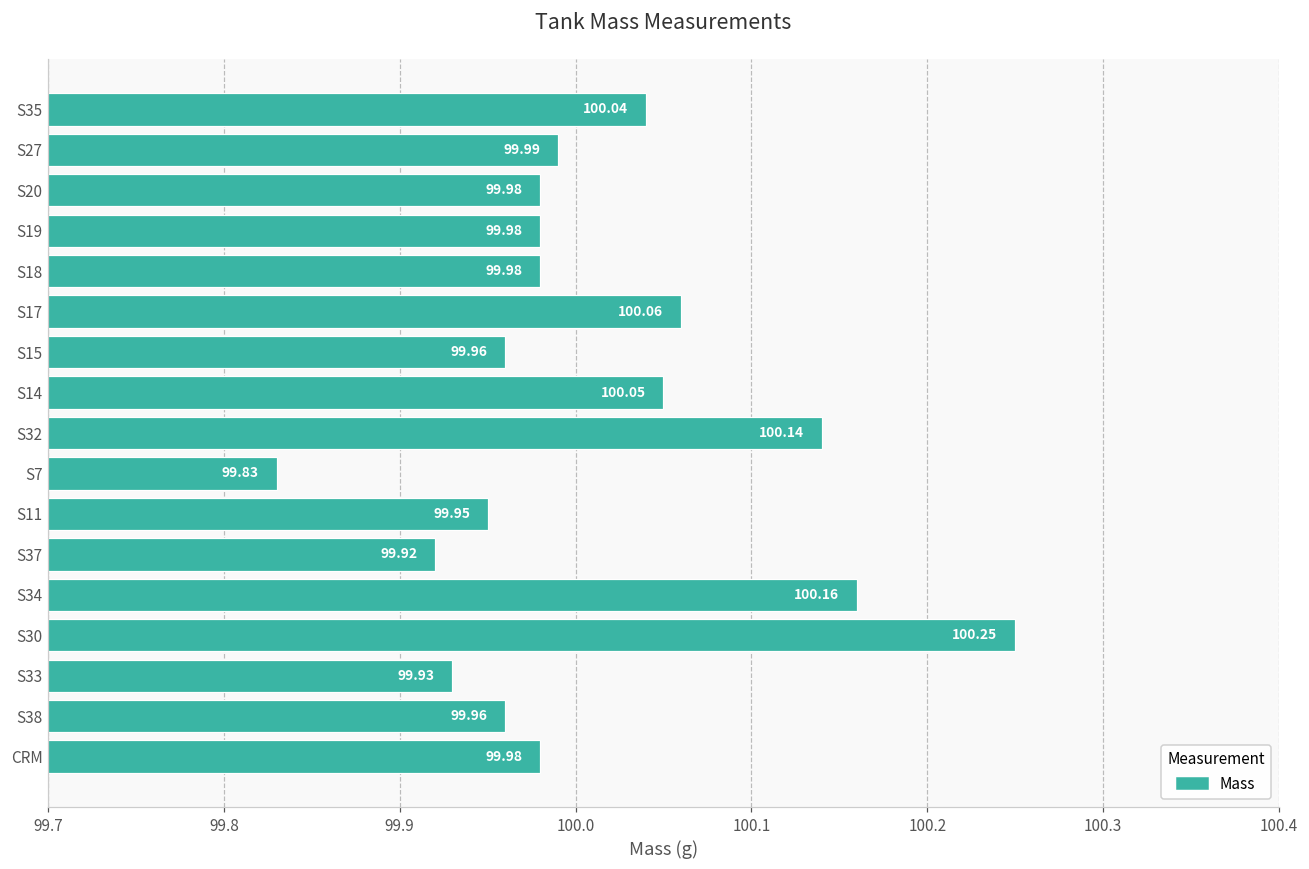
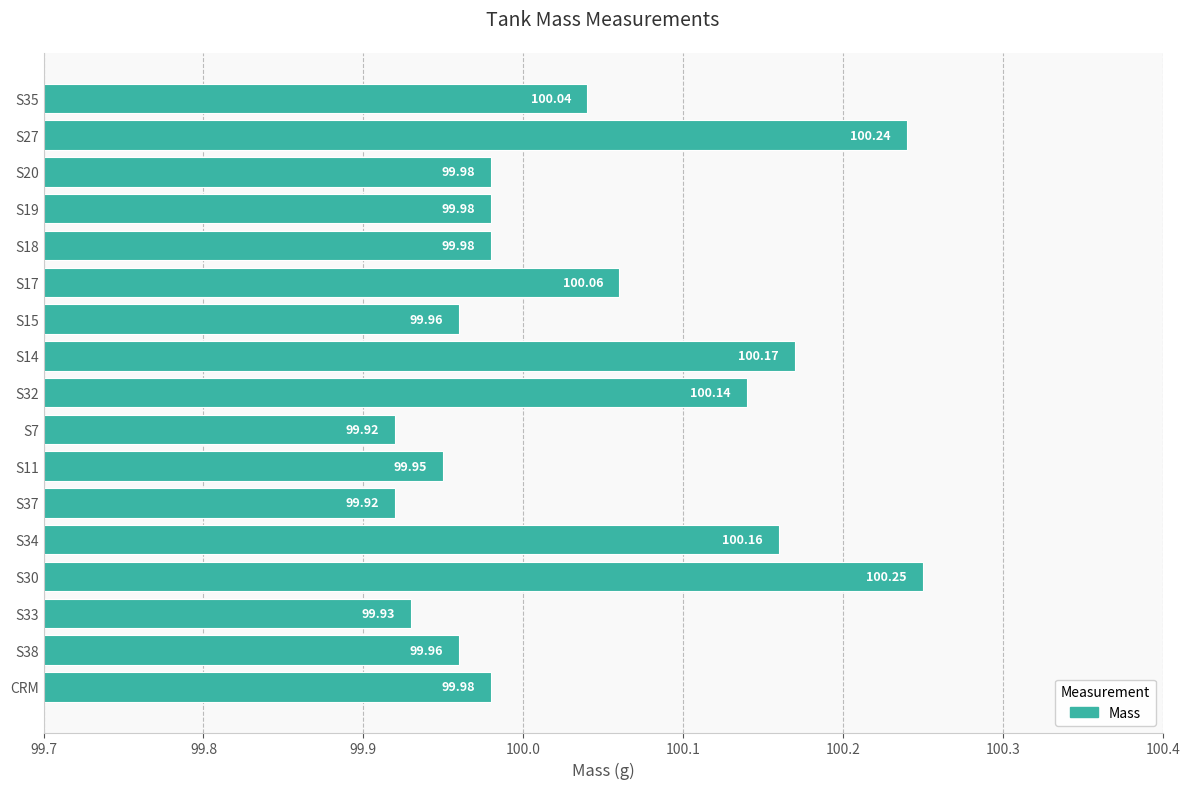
S27: 99.99 -> 100.24
S14: 100.05 -> 100.17
S7: 99.83 -> 99.92
